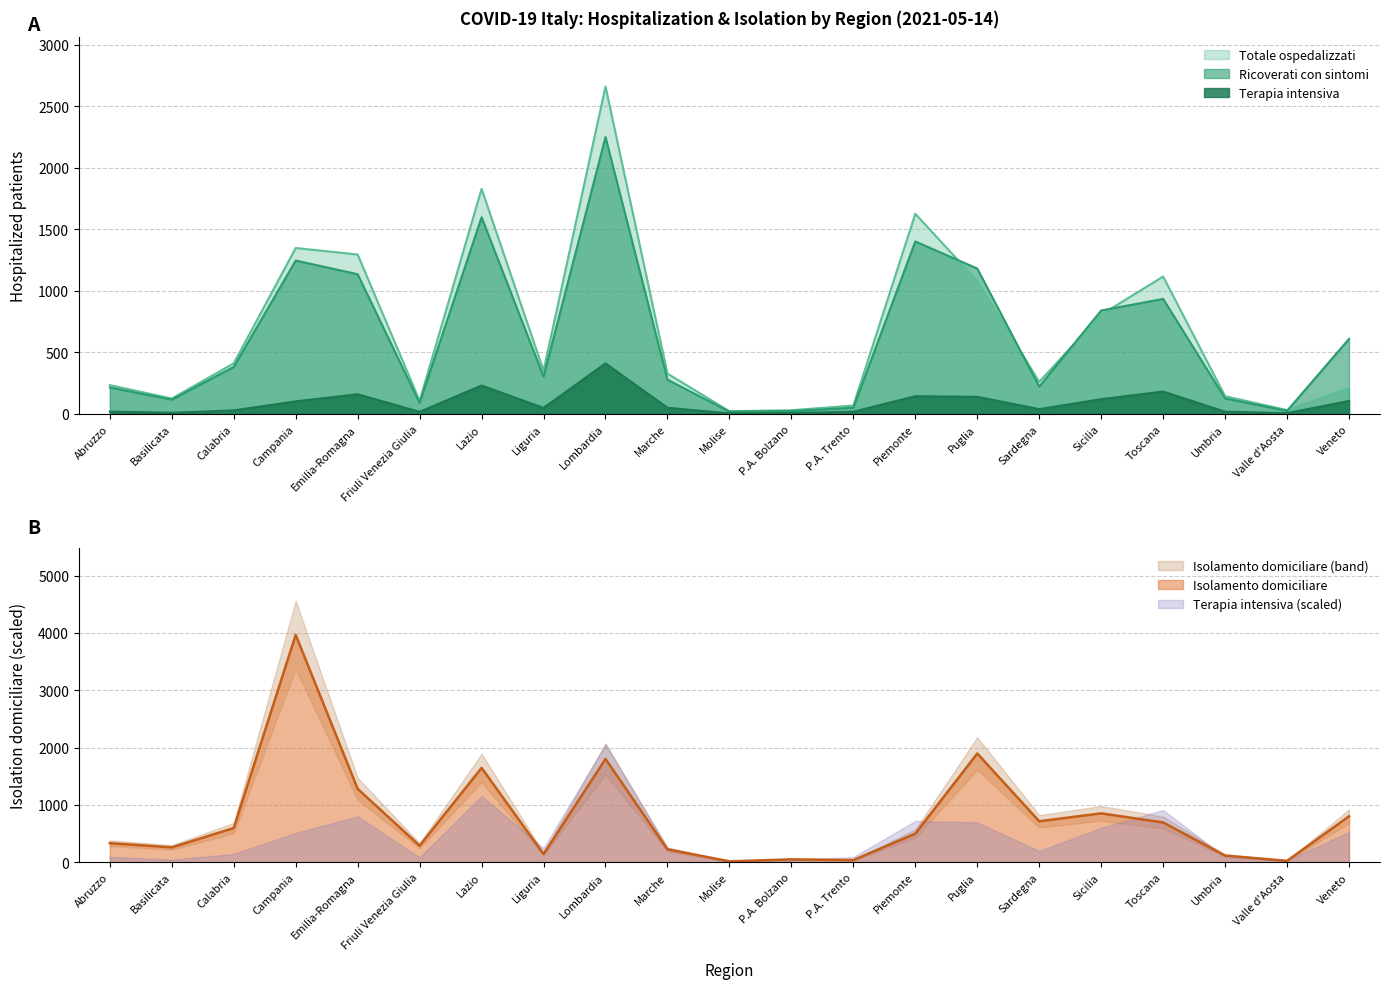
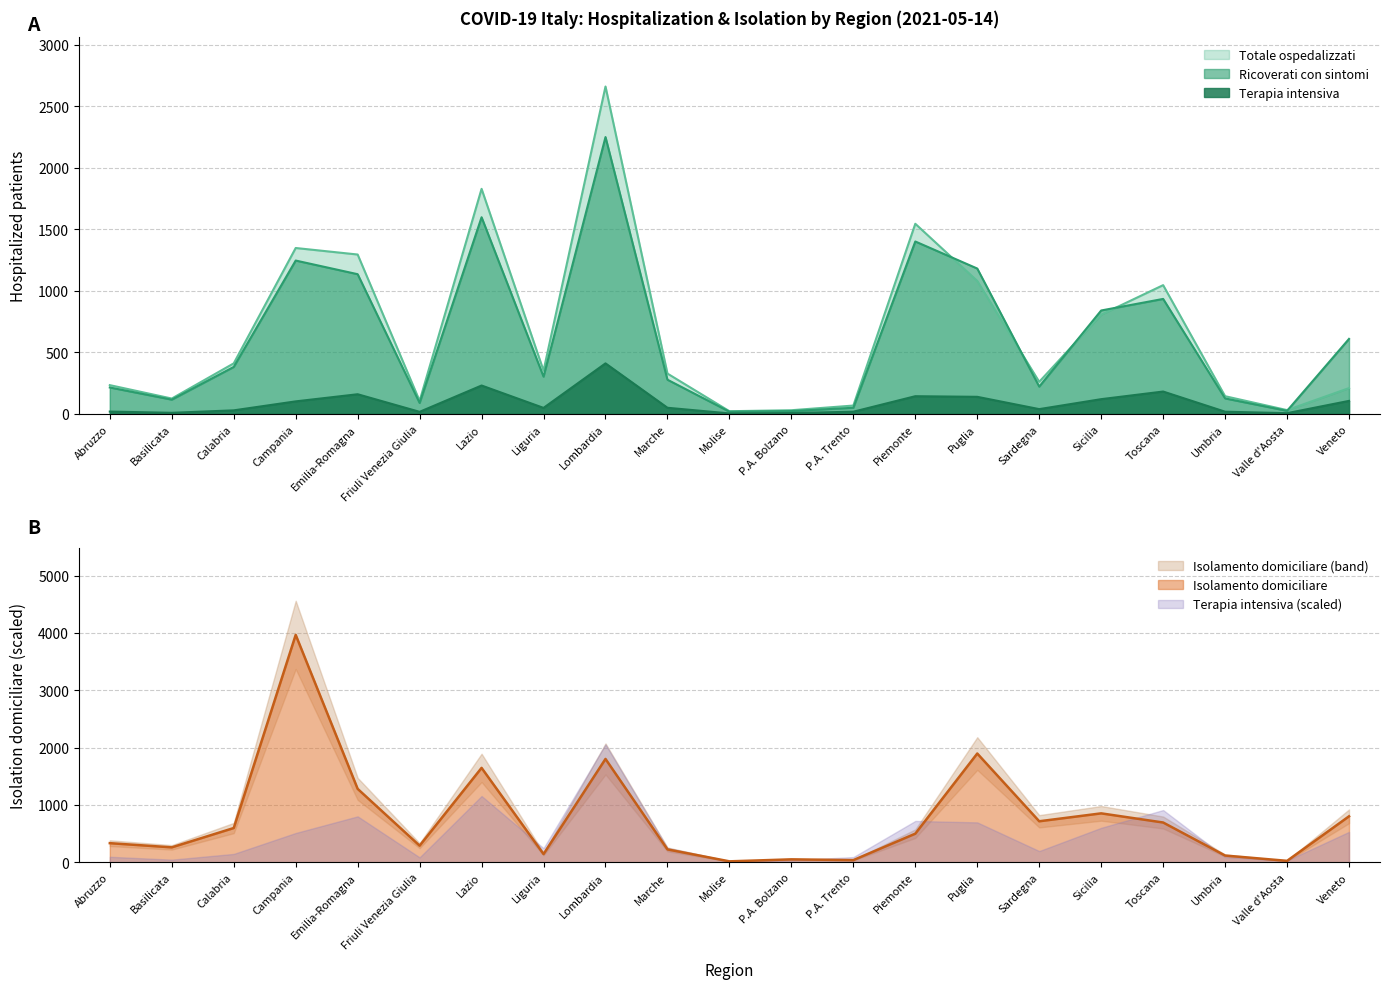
COVID-19 Italy: Hospitalization & Isolation by Region (2021-05-14), Totale ospedalizzati, Piemonte: 1630 -> 1550
COVID-19 Italy: Hospitalization & Isolation by Region (2021-05-14), Totale ospedalizzati, Toscana: 1120 -> 1050
